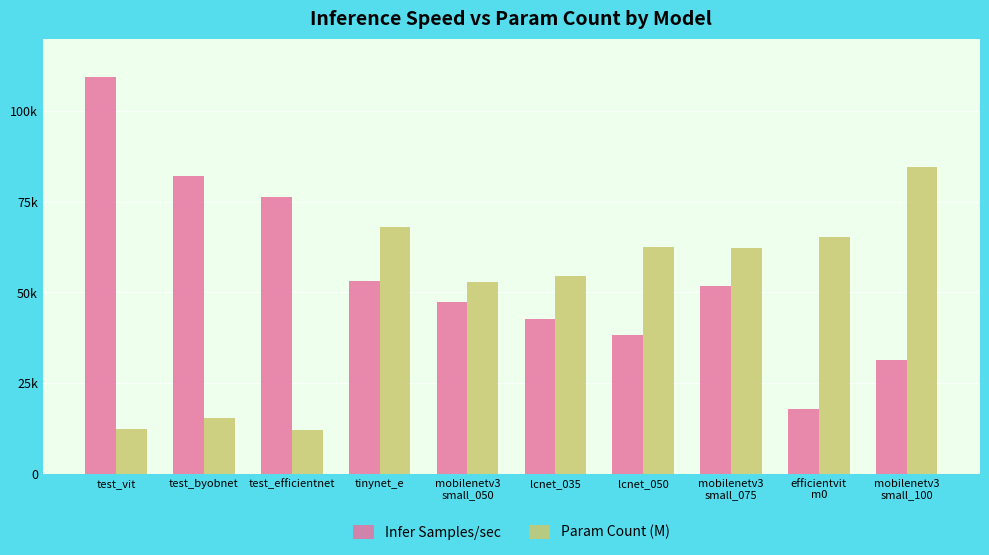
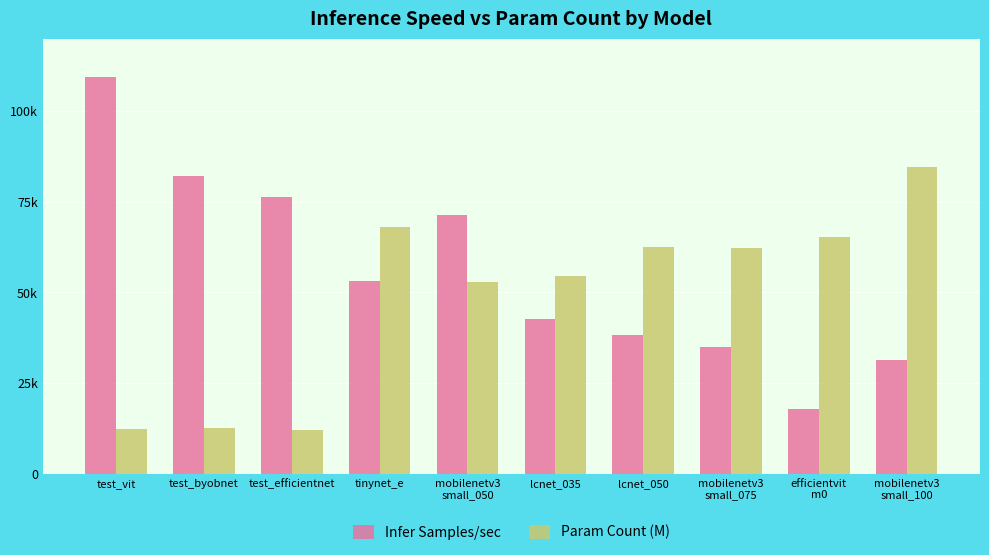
Param Count (M), test_byobnet: 15000 -> 13000
Infer Samples/sec, mobilenetv3 small_050: 47000 -> 71000
Infer Samples/sec, mobilenetv3 small_075: 52000 -> 35000
